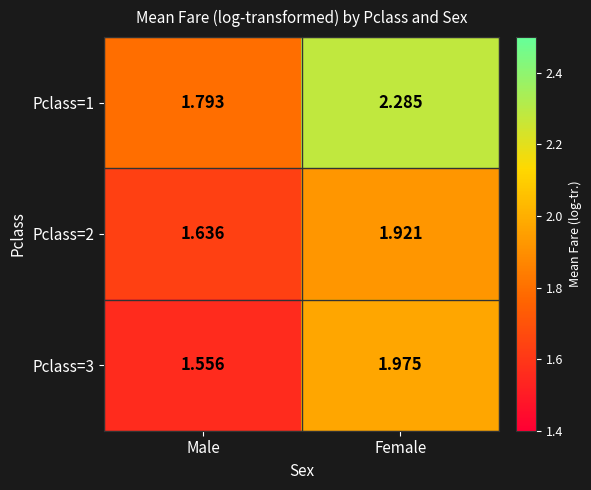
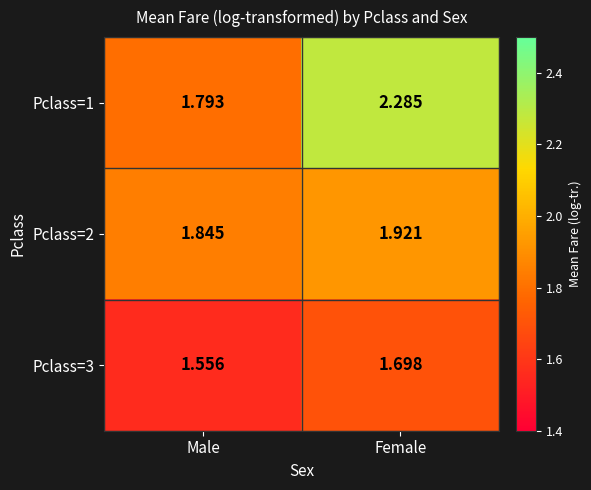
Pclass=2, Male: 1.636 -> 1.845
Pclass=3, Female: 1.975 -> 1.698
